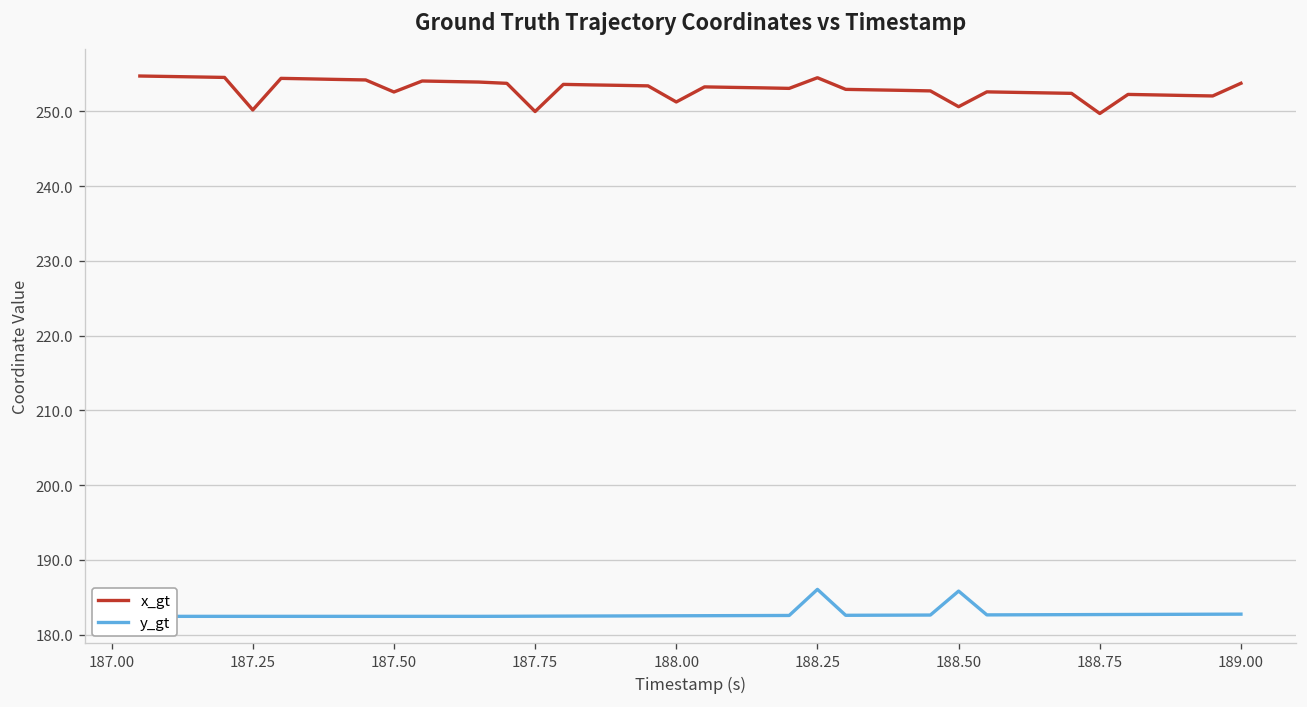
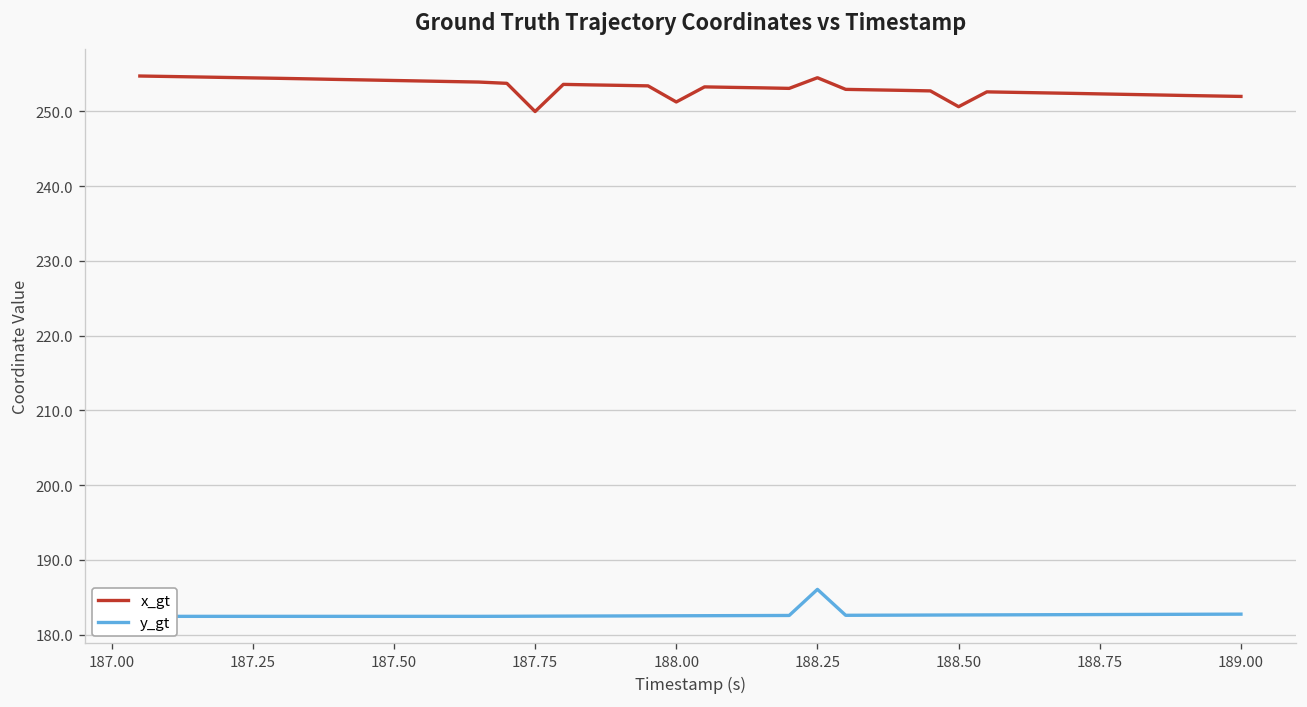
x_gt, 187.25: 250 -> 254
x_gt, 187.50: 253 -> 254
y_gt, 188.50: 186 -> 183
x_gt, 188.75: 250 -> 252
x_gt, 189.00: 254 -> 252
